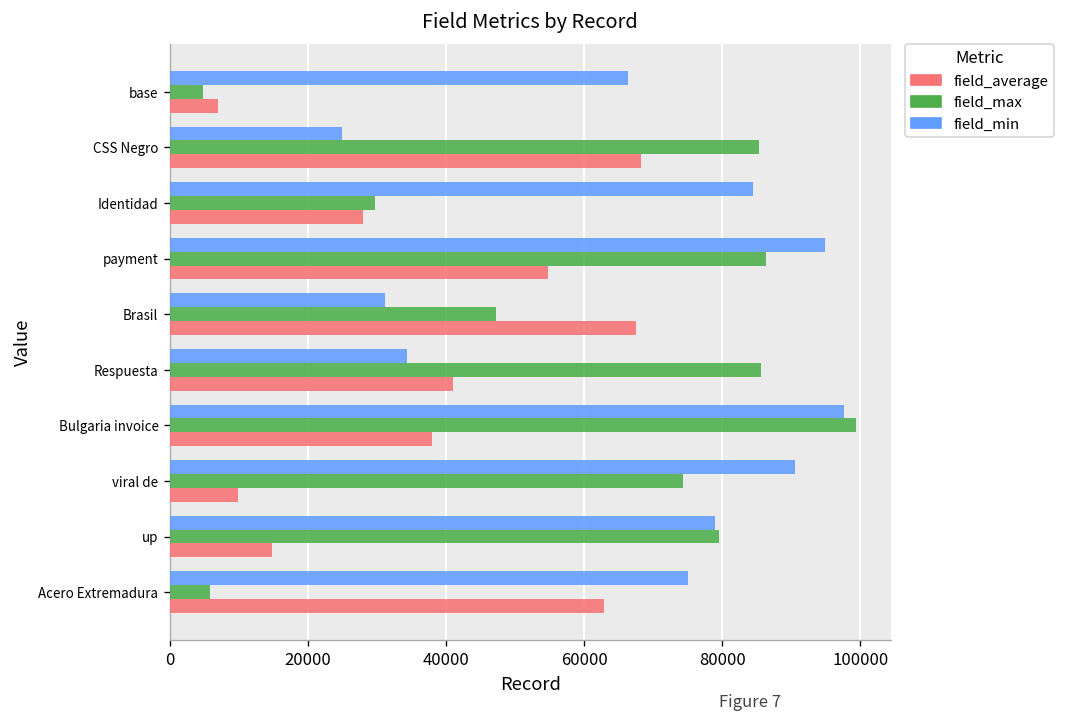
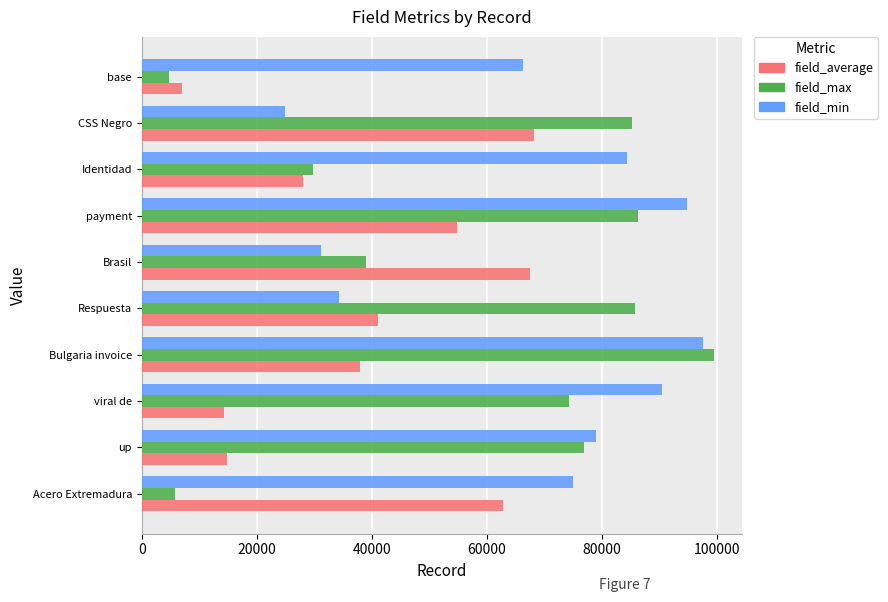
field_max, Brasil: 47000 -> 39000
field_average, viral de: 10000 -> 14000
field_max, up: 79000 -> 77000
